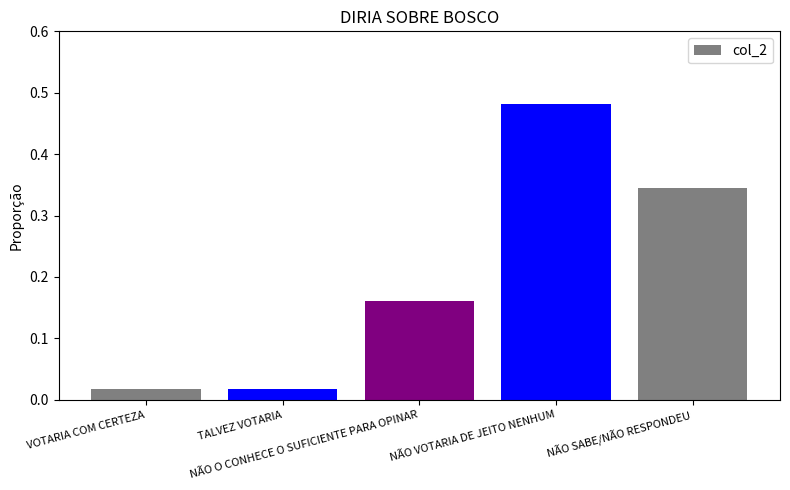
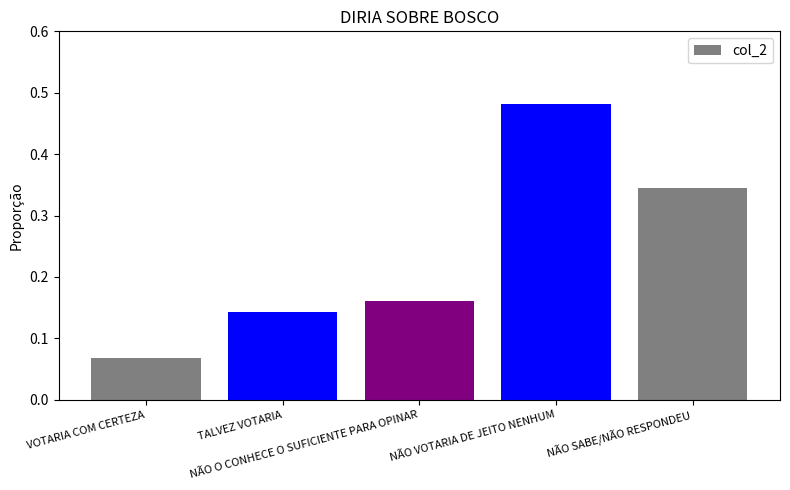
VOTARIA COM CERTEZA: 0.02 -> 0.07
TALVEZ VOTARIA: 0.02 -> 0.14
